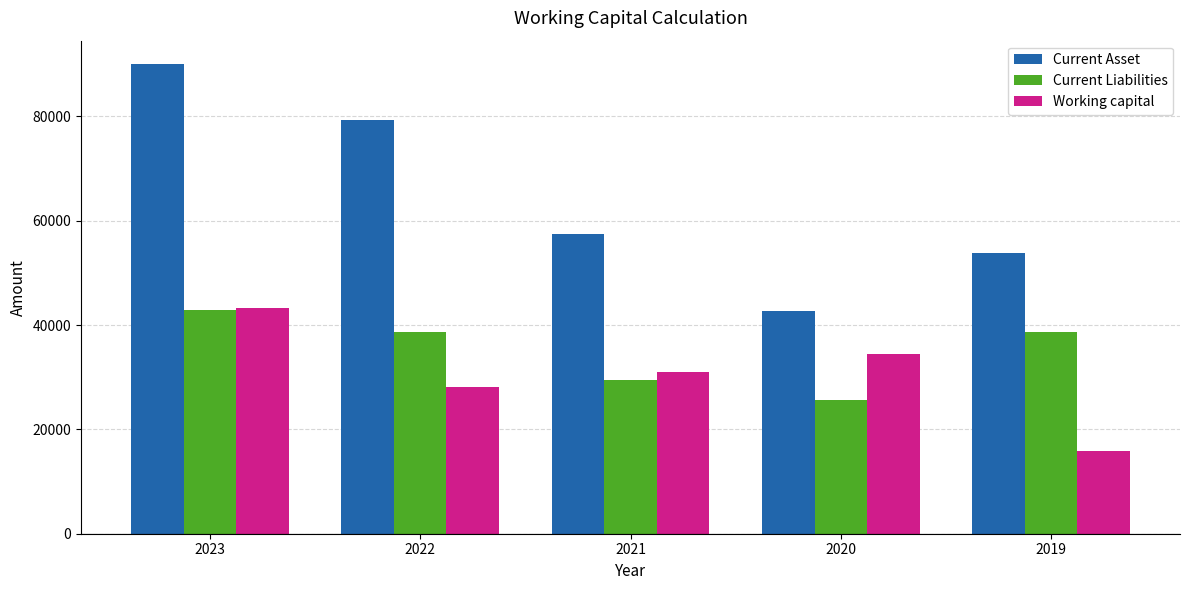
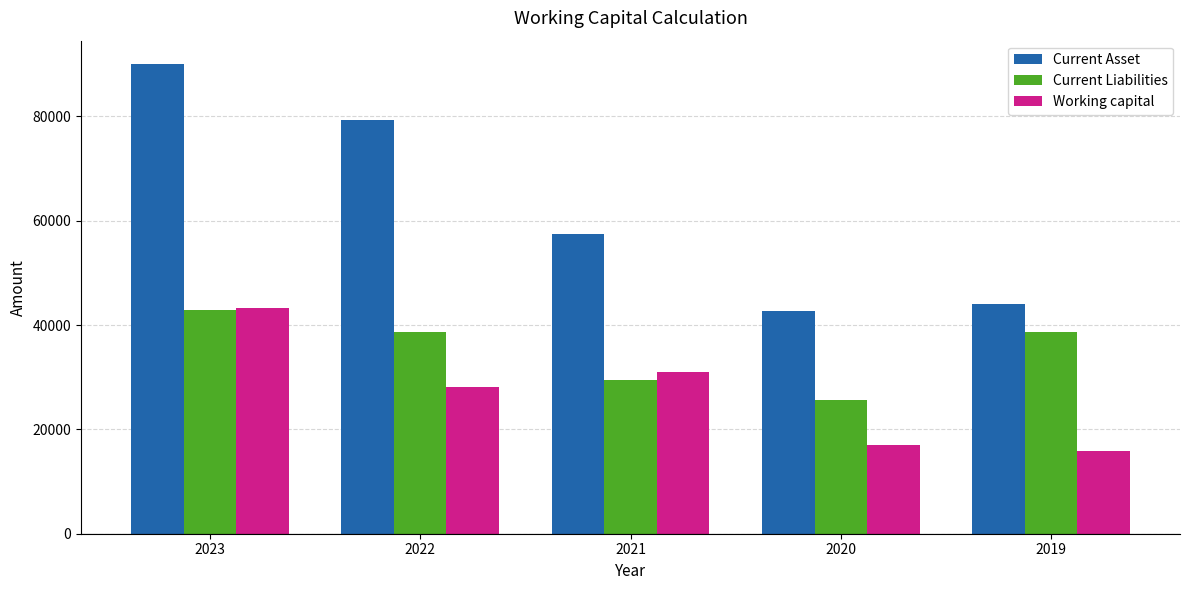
Working capital, 2020: 34000 -> 17000
Current Asset, 2019: 54000 -> 44000
